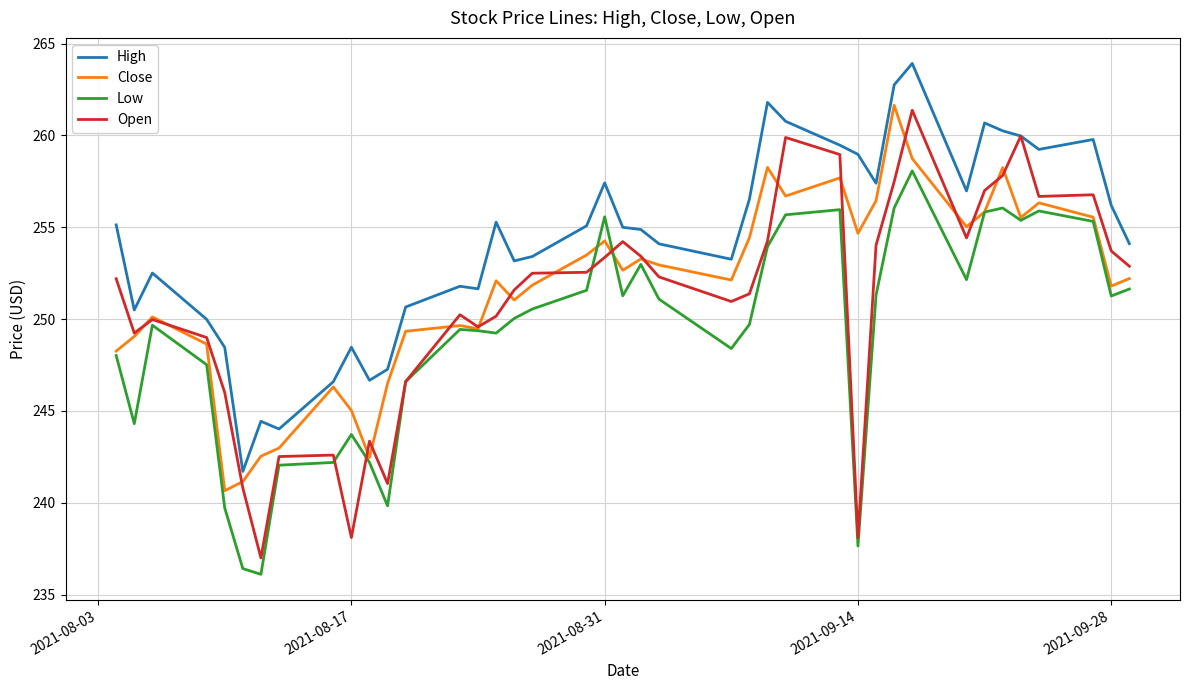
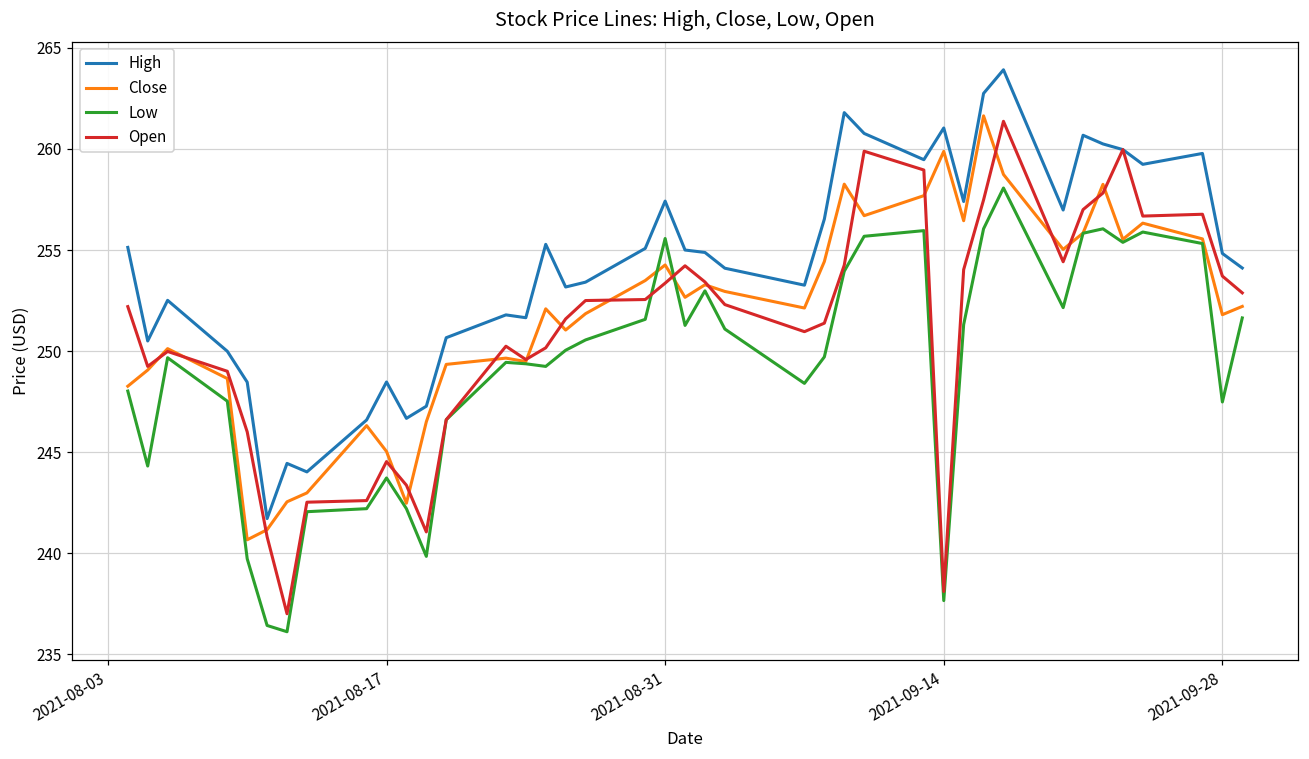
Open, 2021-08-17: 238.1 -> 244.5
High, 2021-09-14: 259.0 -> 261.0
Close, 2021-09-14: 254.7 -> 259.9
High, 2021-09-28: 256.2 -> 254.8
Low, 2021-09-28: 251.3 -> 247.5
